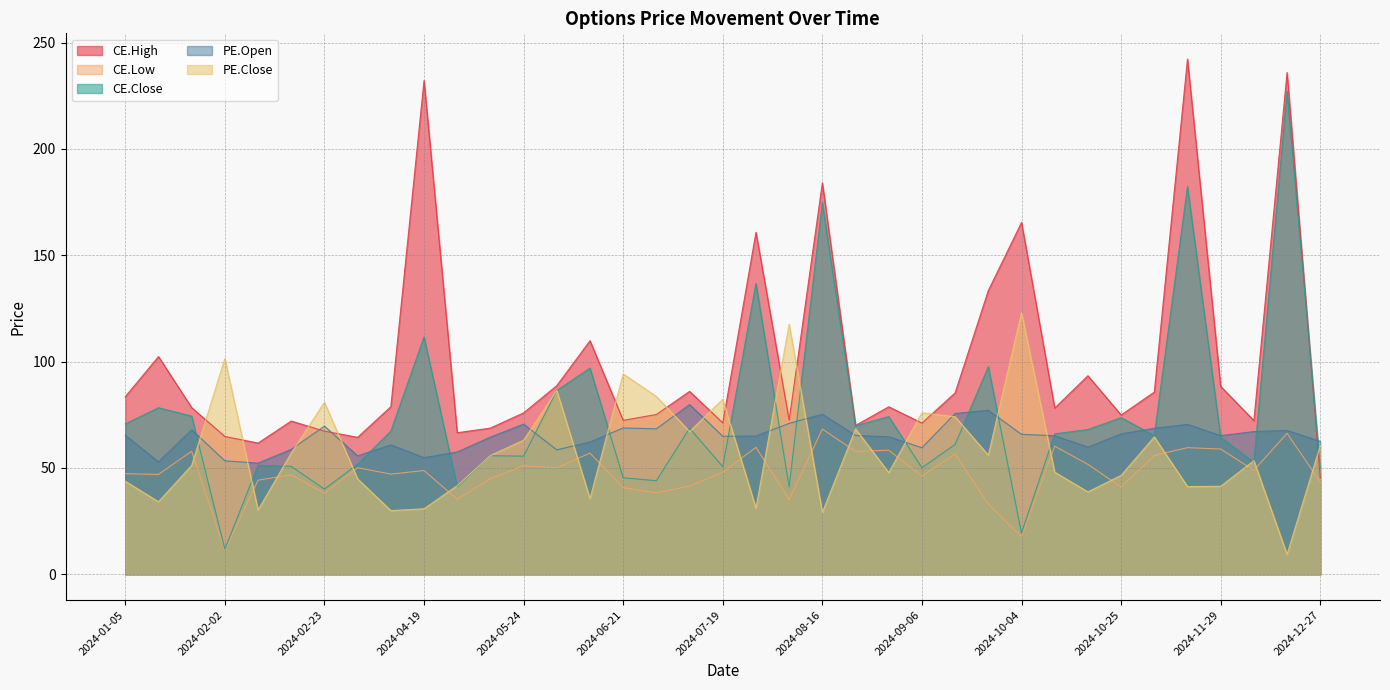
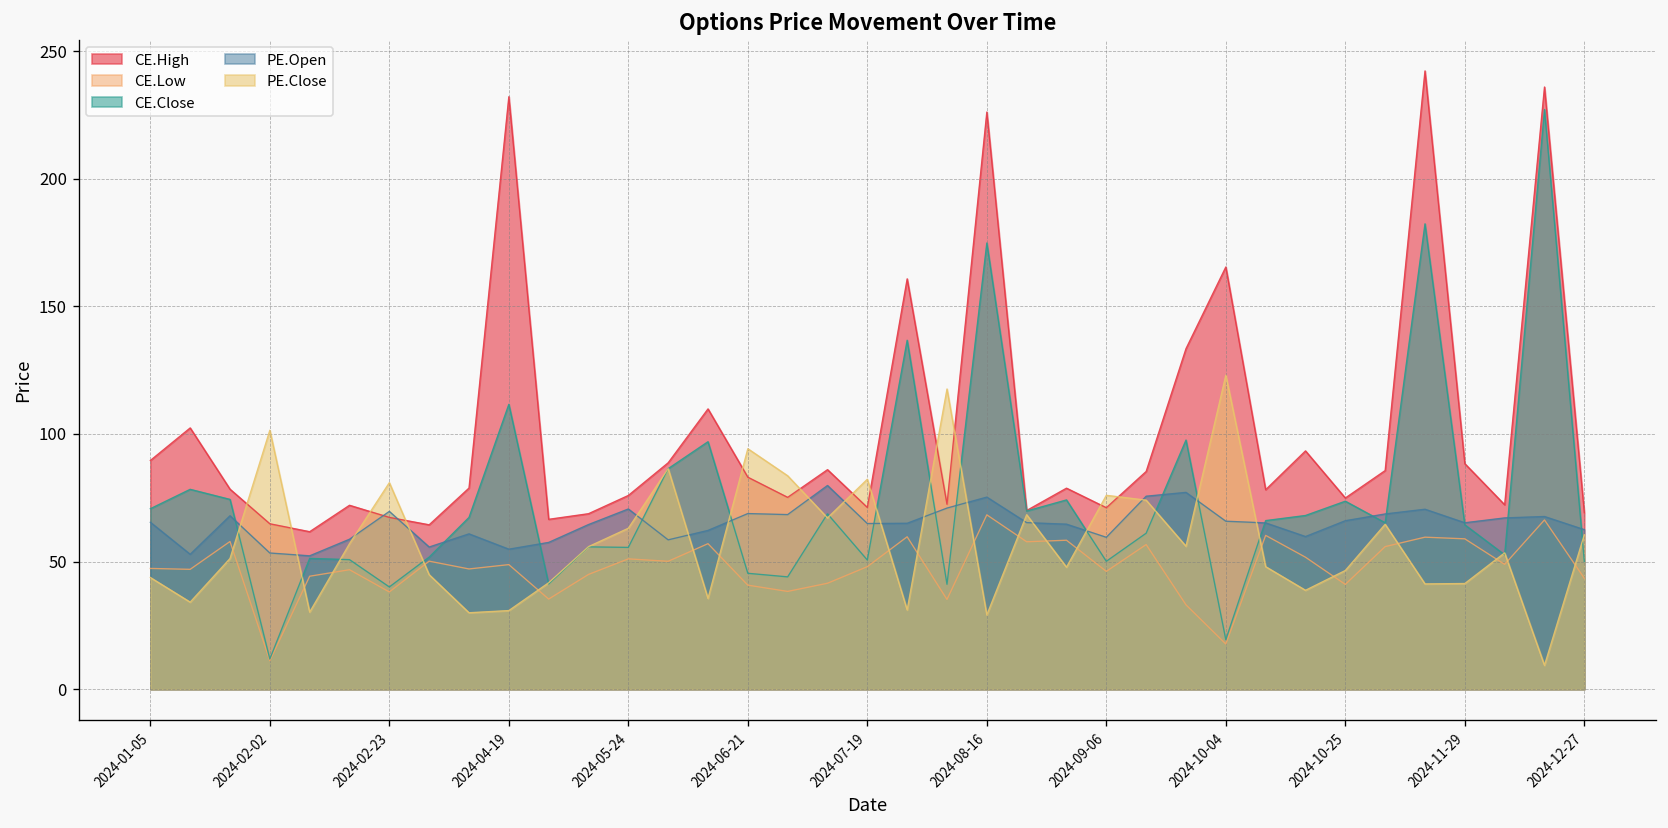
CE.High, 2024-01-05: 84 -> 90
CE.High, 2024-06-21: 72 -> 83
CE.High, 2024-08-16: 184 -> 226
CE.High, 2024-12-27: 45 -> 69
